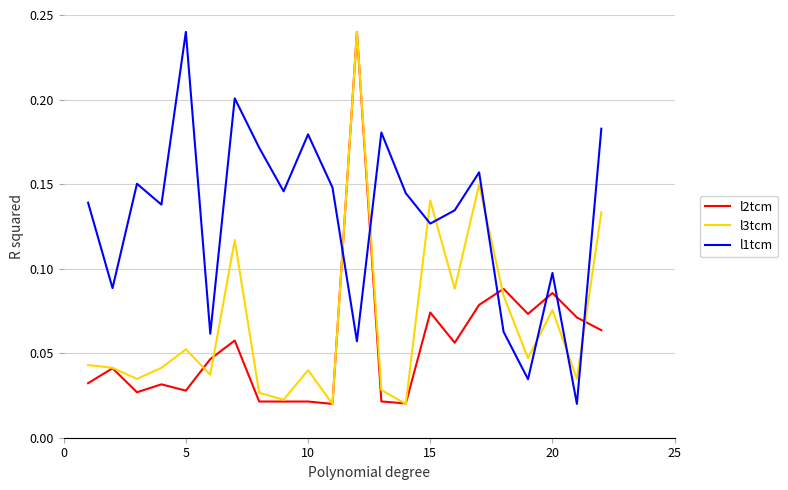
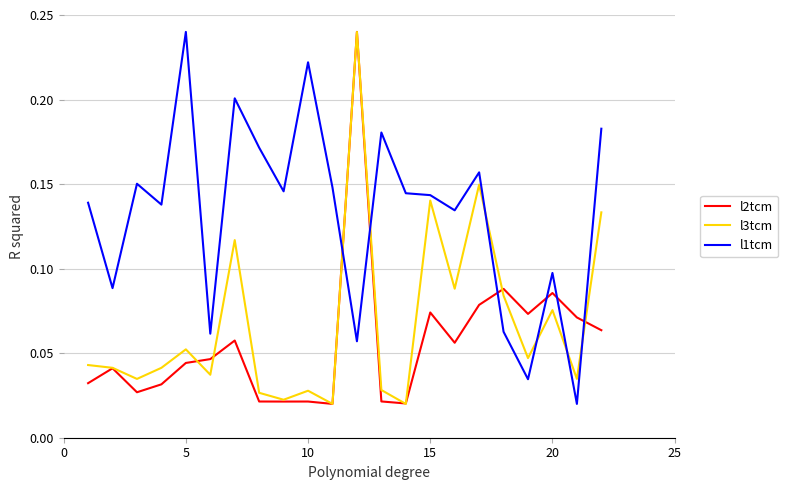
l2tcm, 5: 0.028 -> 0.044
l3tcm, 10: 0.040 -> 0.028
l1tcm, 10: 0.179 -> 0.222
l1tcm, 15: 0.127 -> 0.143
